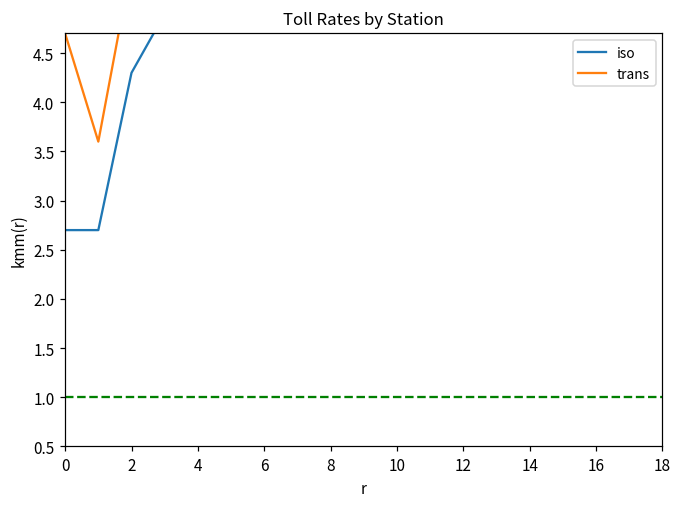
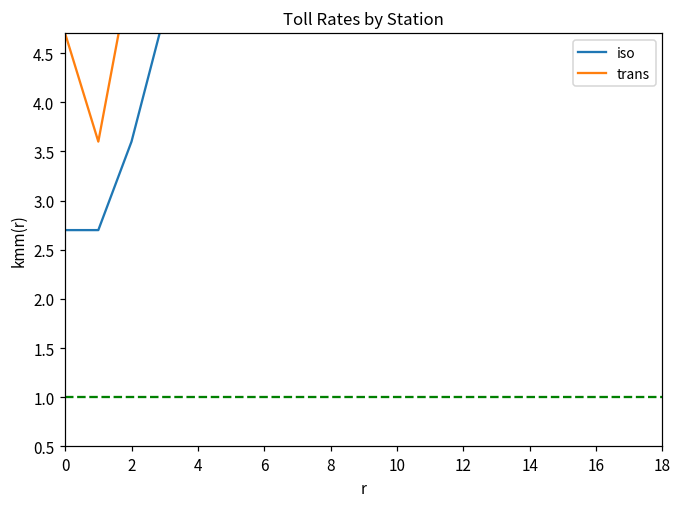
iso, 2: 4.3 -> 3.6
